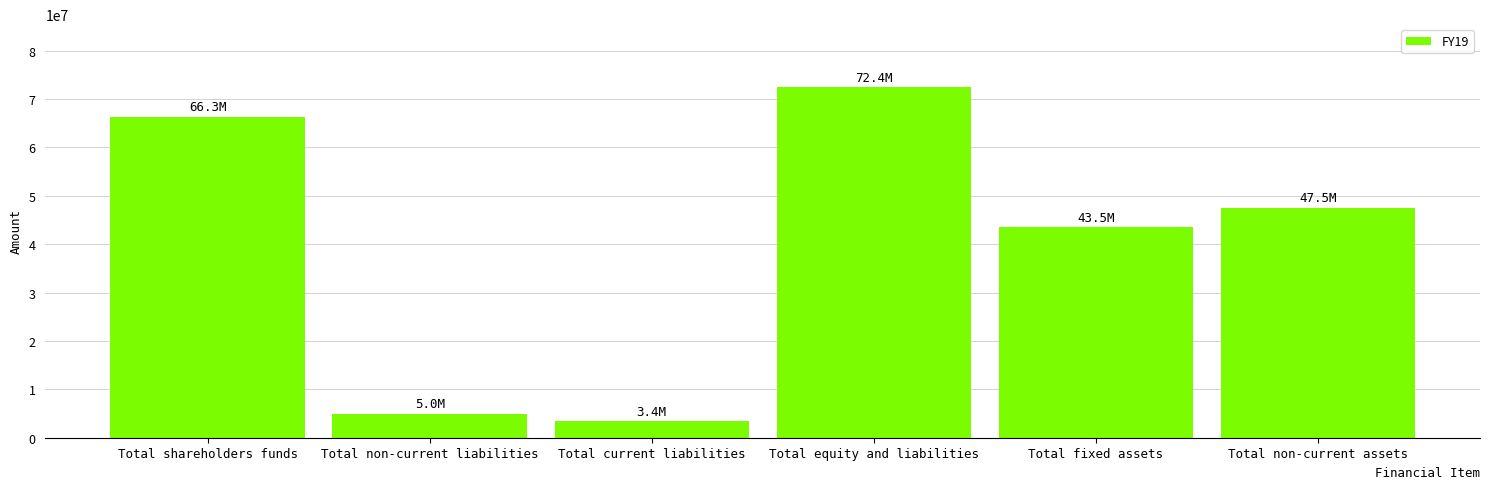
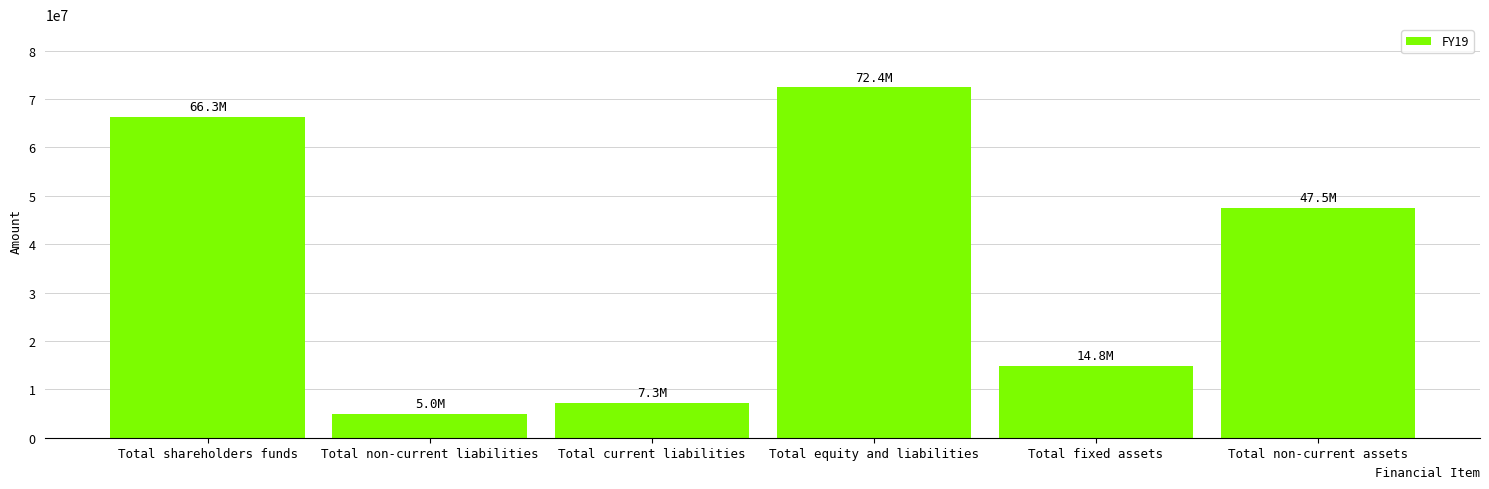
Total current liabilities: 3.4M -> 7.3M
Total fixed assets: 43.5M -> 14.8M
